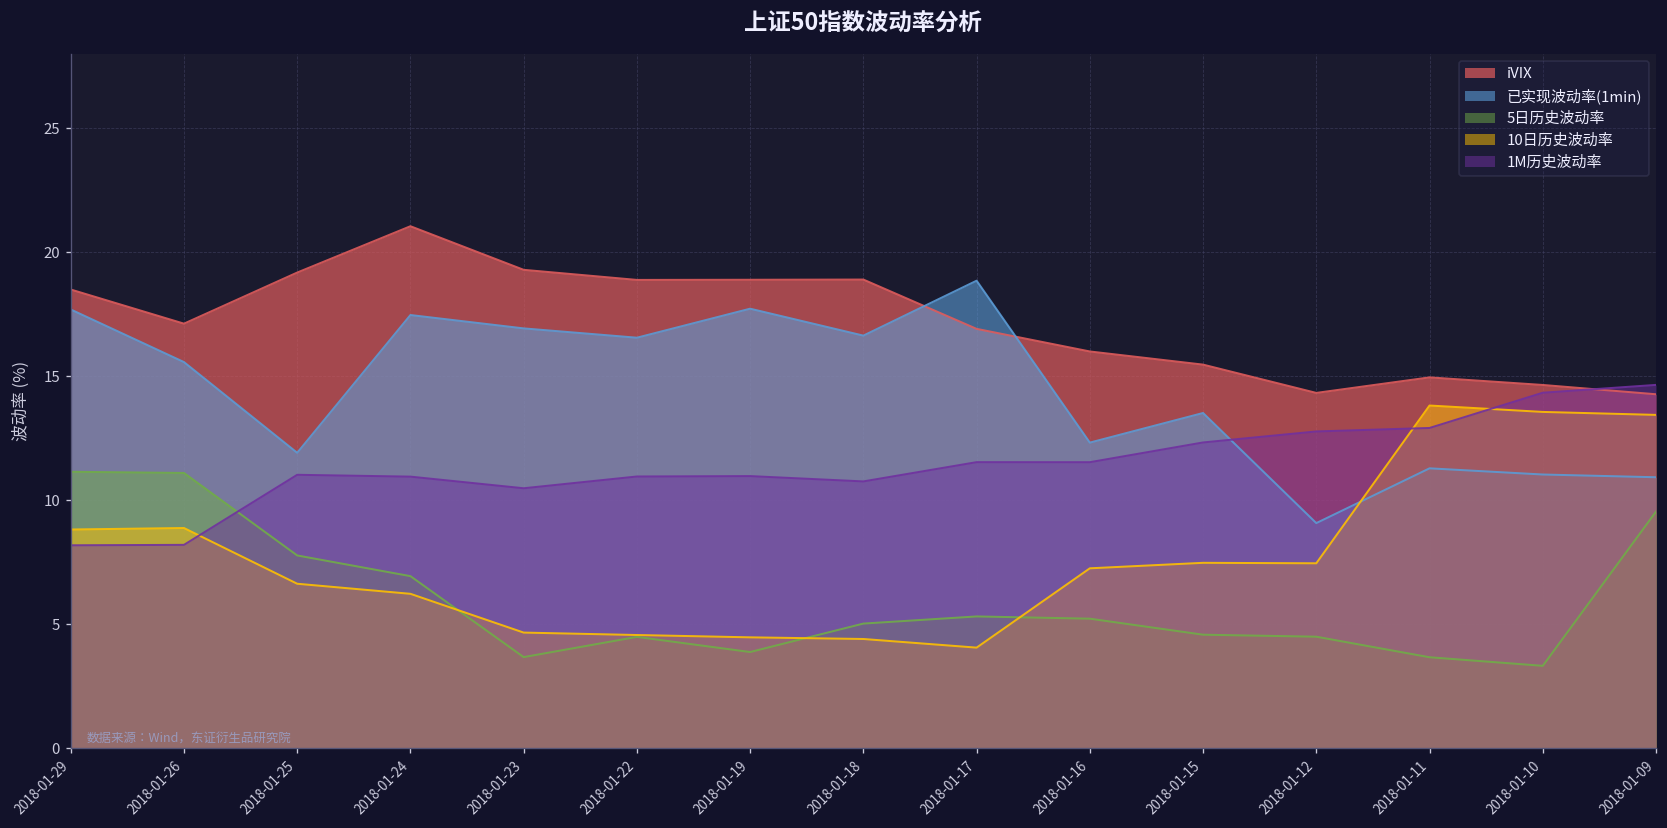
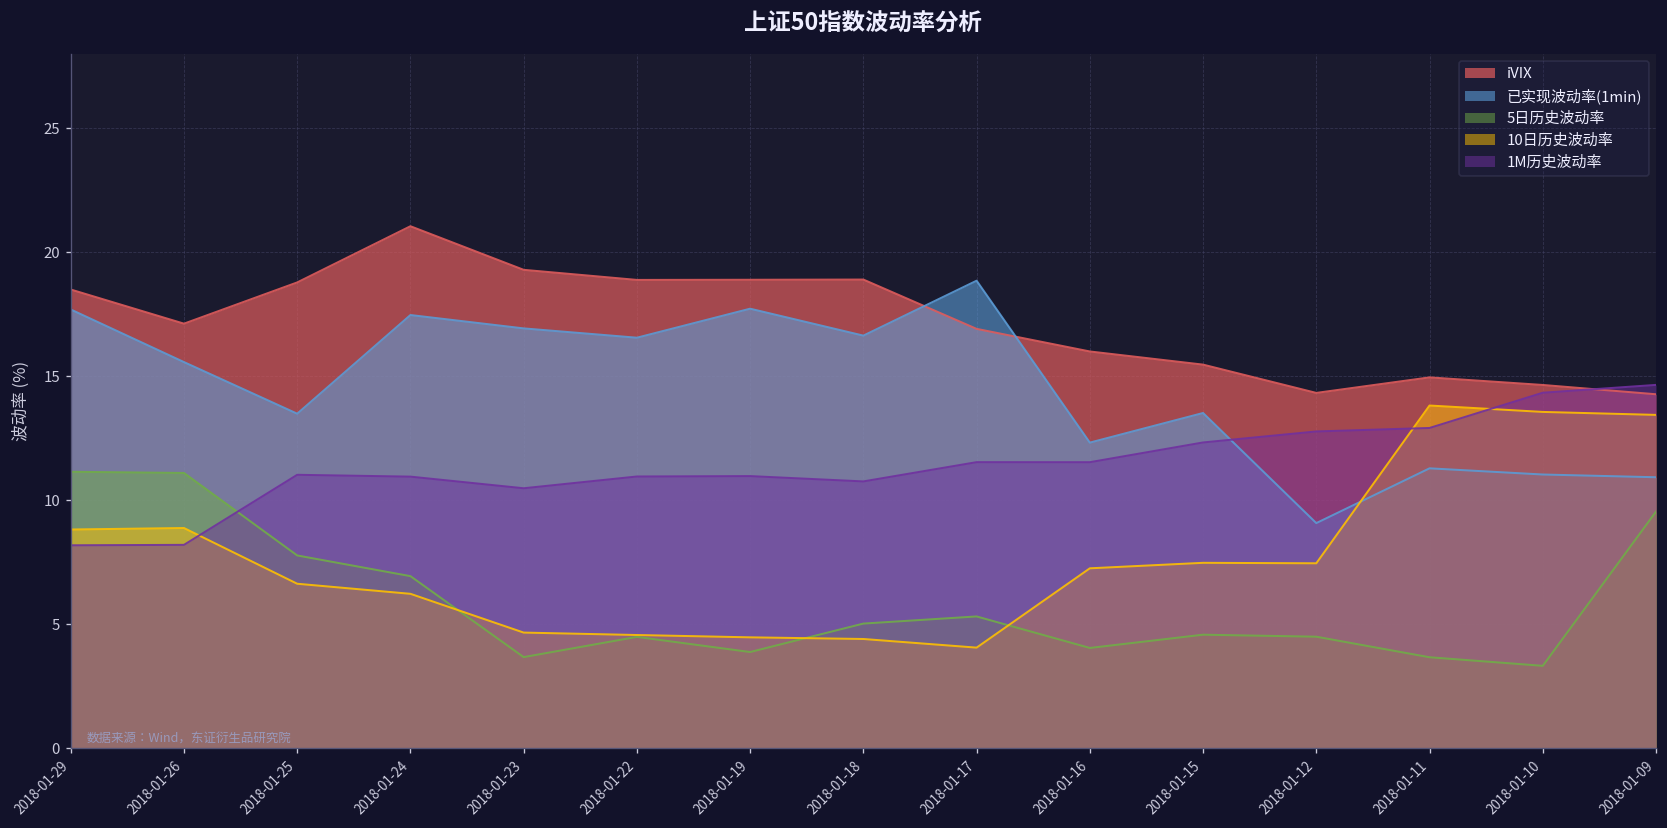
iVIX, 2018-01-25: 19.2 -> 18.8
已实现波动率(1min), 2018-01-25: 11.9 -> 13.5
5日历史波动率, 2018-01-16: 5.2 -> 4.0
